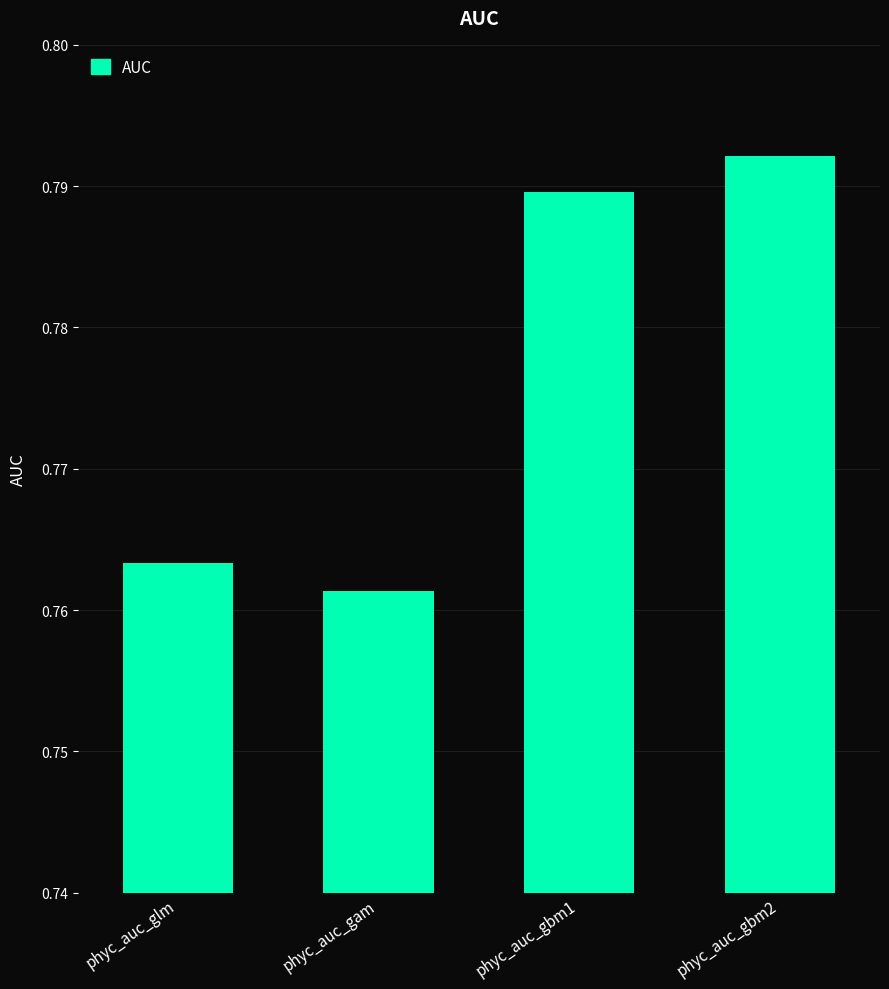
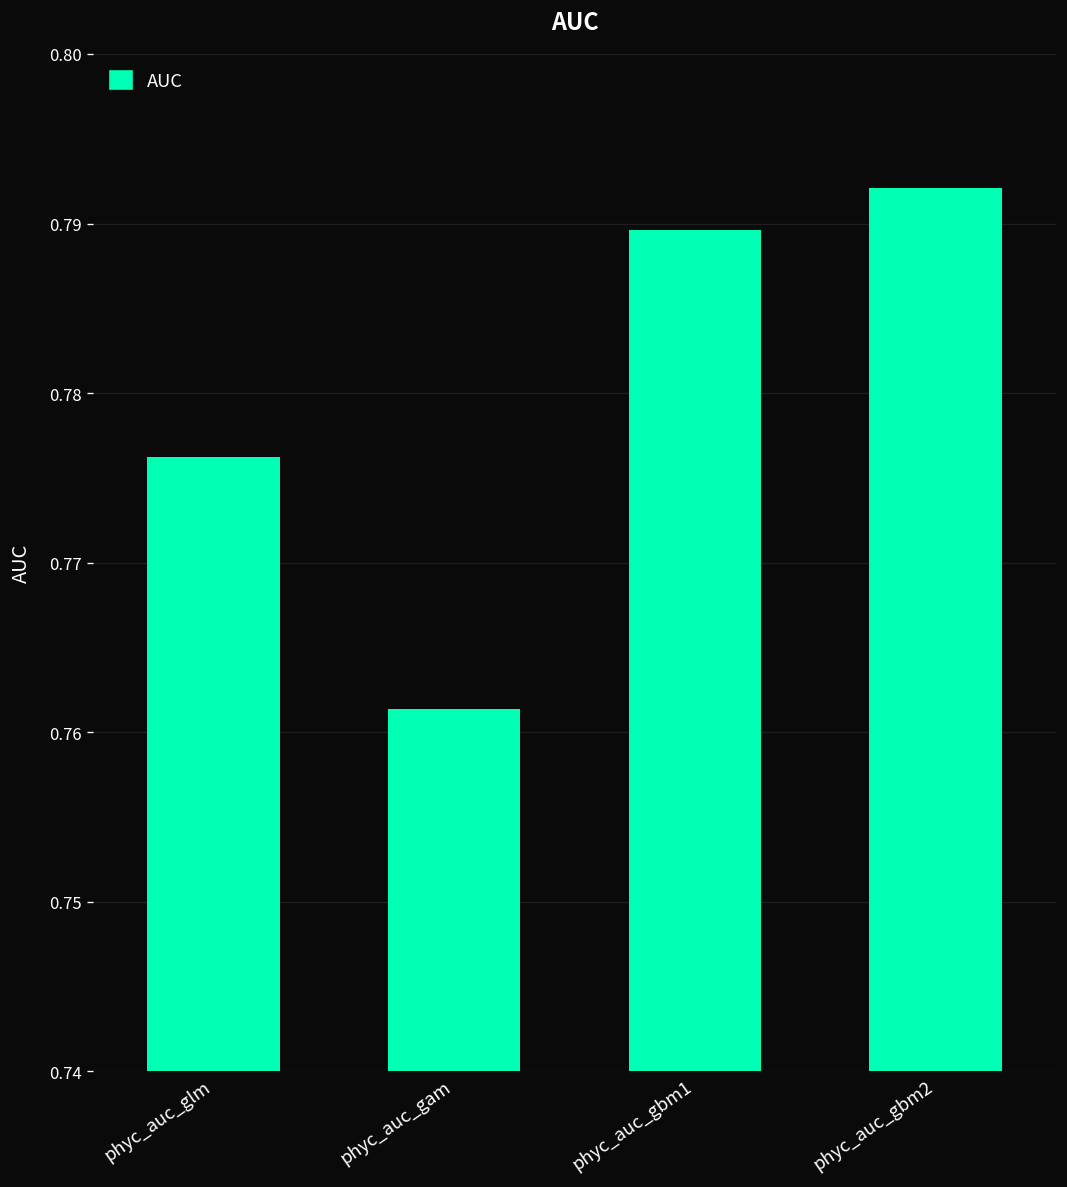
phyc_auc_glm: 0.7633 -> 0.7762
